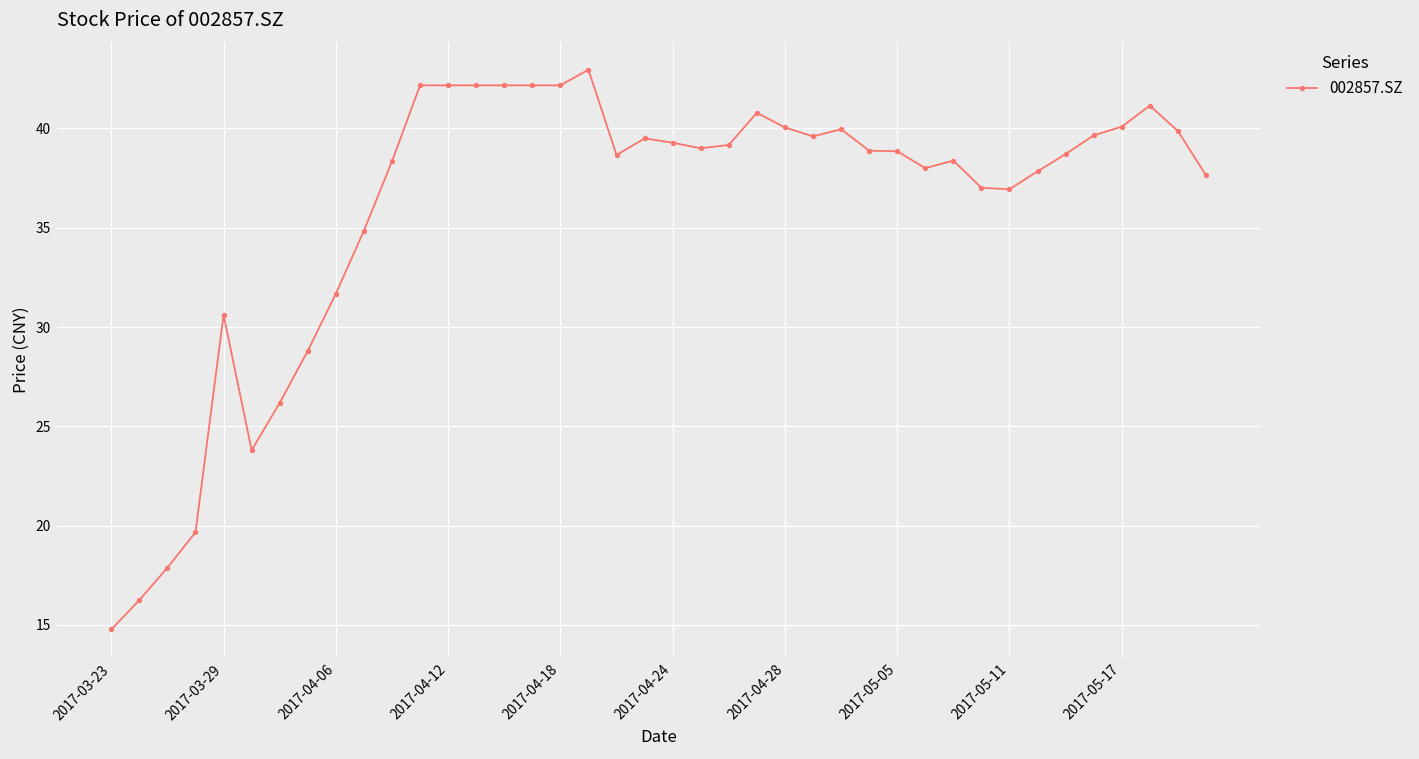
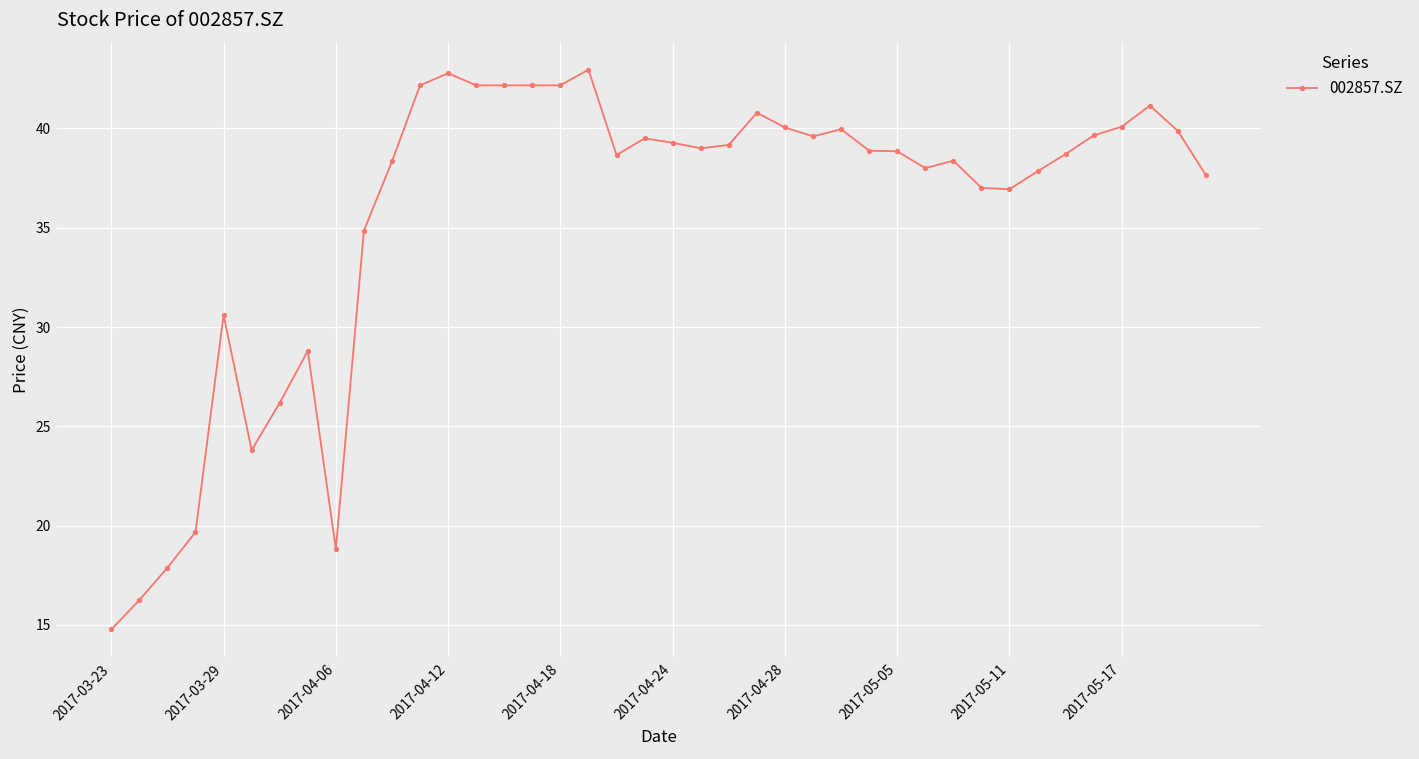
2017-04-06: 31.7 -> 18.8
2017-04-12: 42.2 -> 42.8
